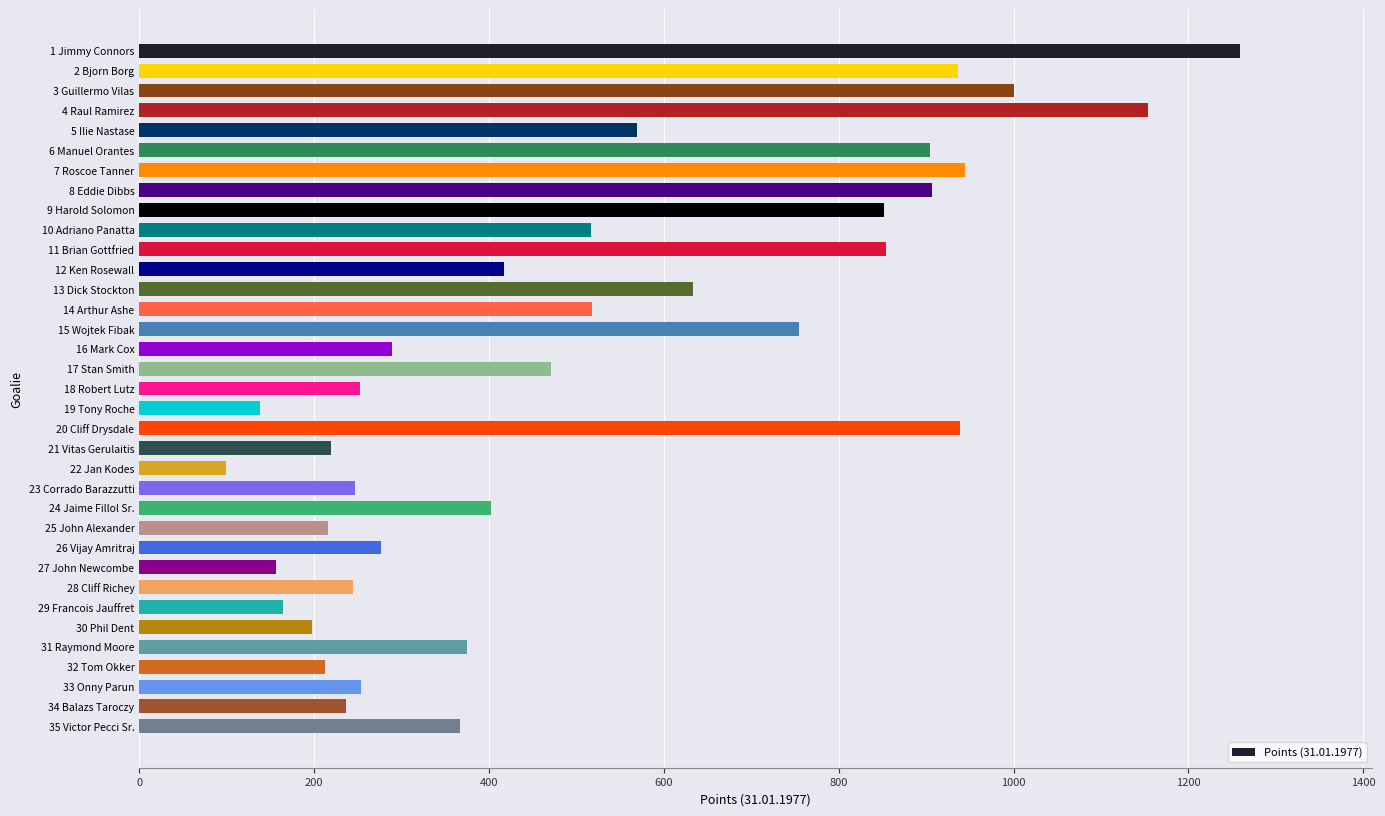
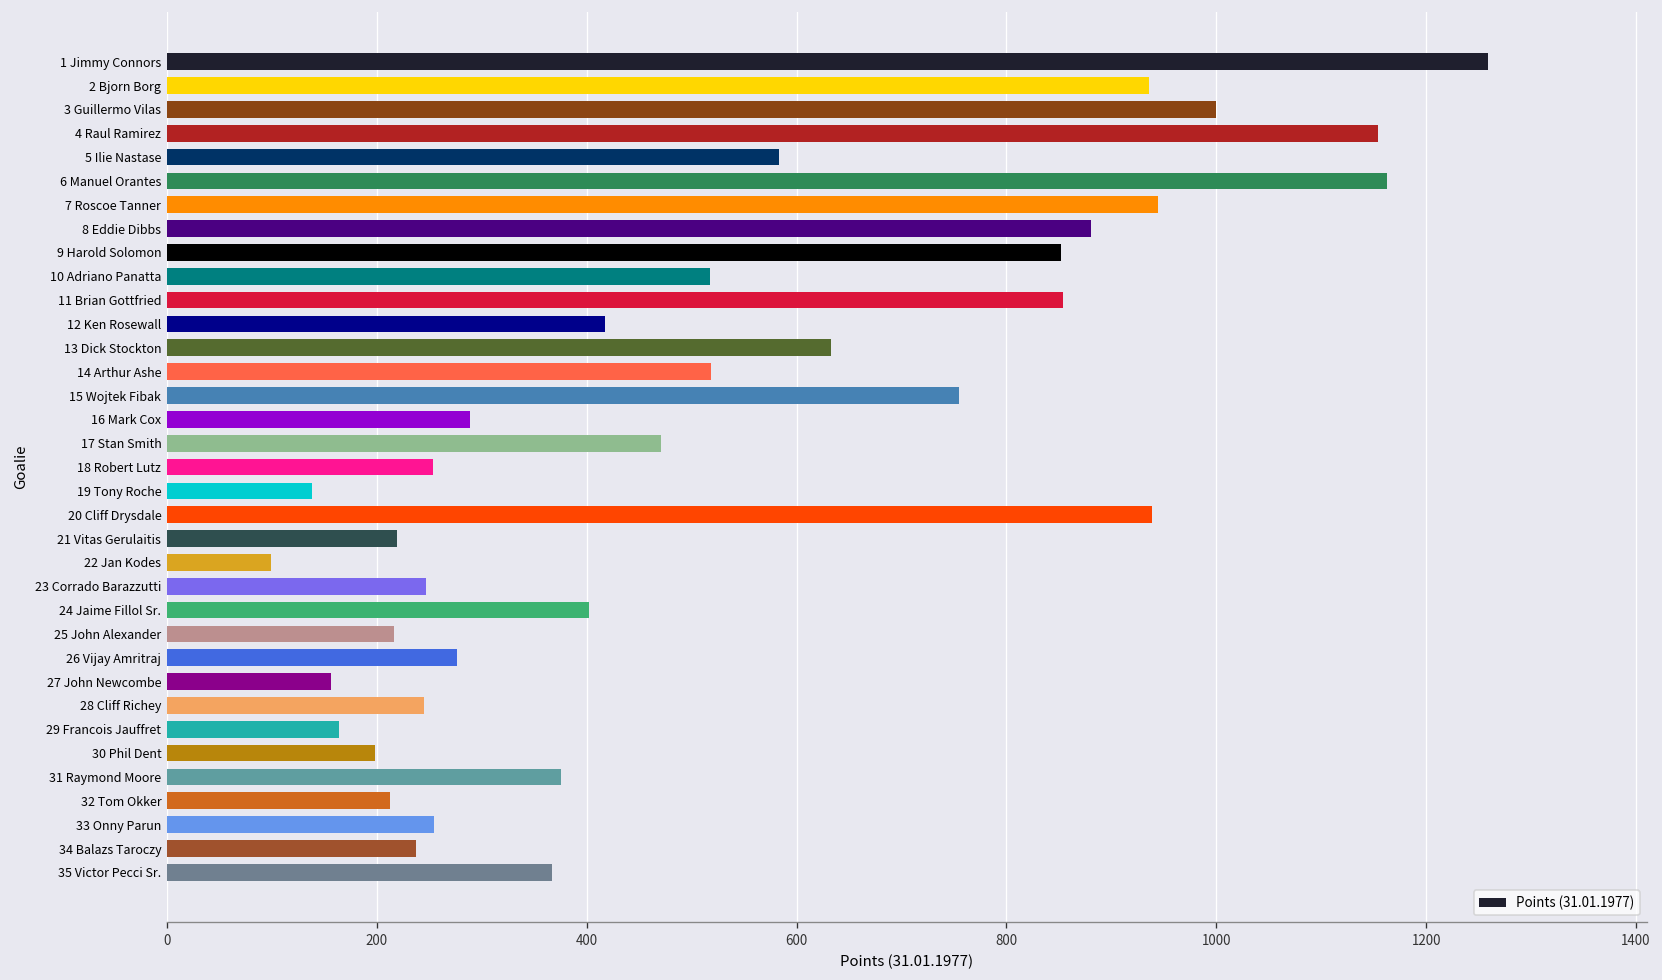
5 Ilie Nastase: 570 -> 580
6 Manuel Orantes: 900 -> 1160
8 Eddie Dibbs: 910 -> 880
